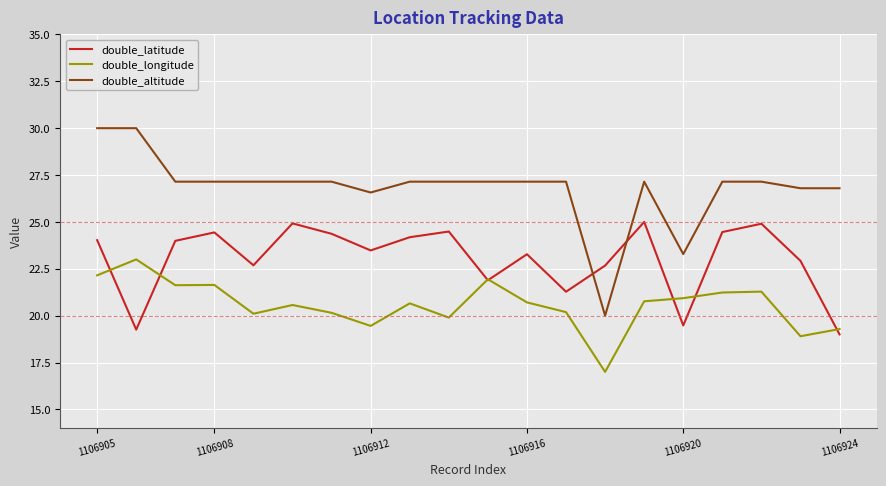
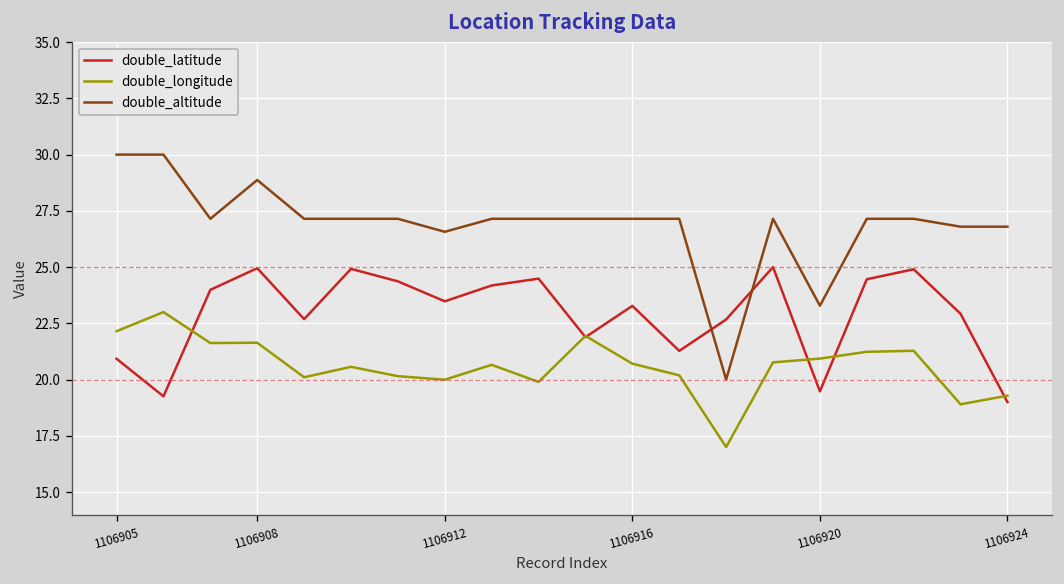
double_latitude, 1106905: 24.0 -> 20.9
double_latitude, 1106908: 24.4 -> 25.0
double_altitude, 1106908: 27.1 -> 28.9
double_longitude, 1106912: 19.5 -> 20.0
